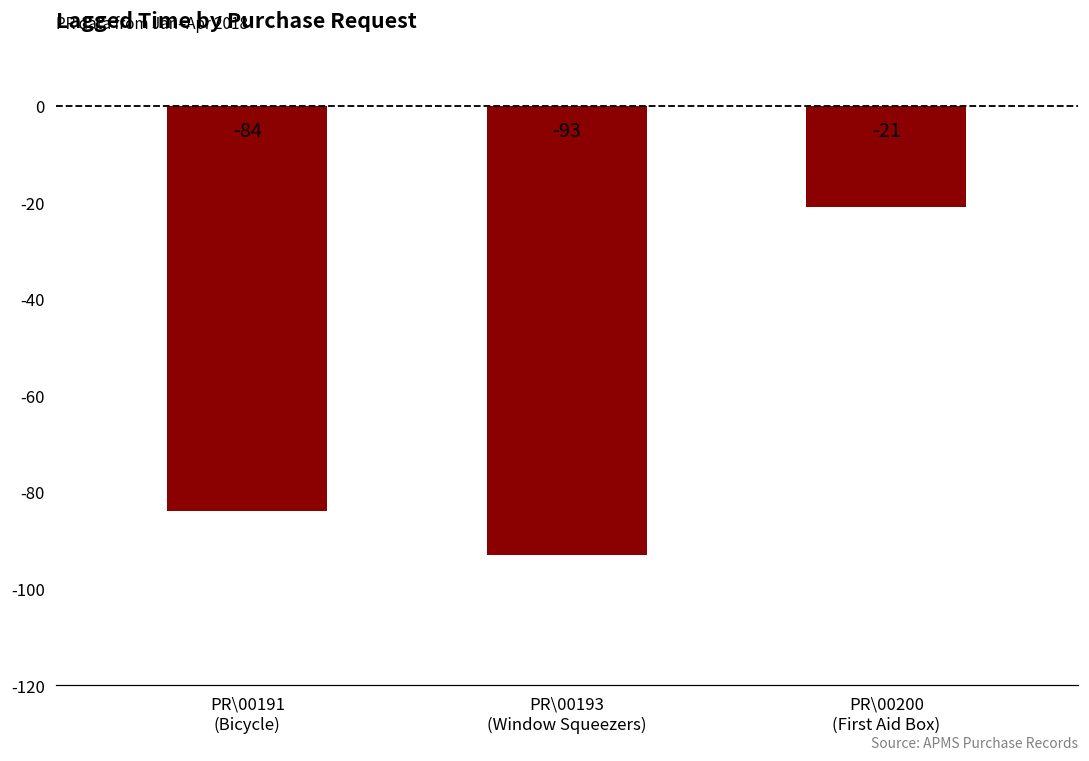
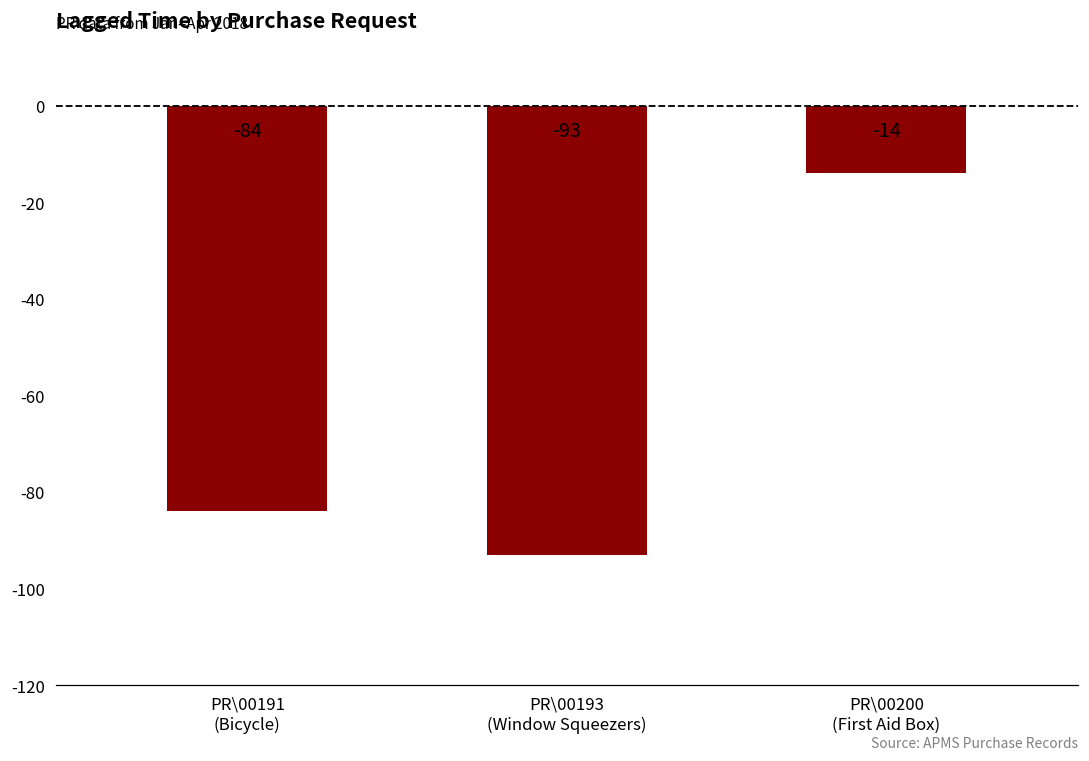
PR\00200 (First Aid Box): -21 -> -14
